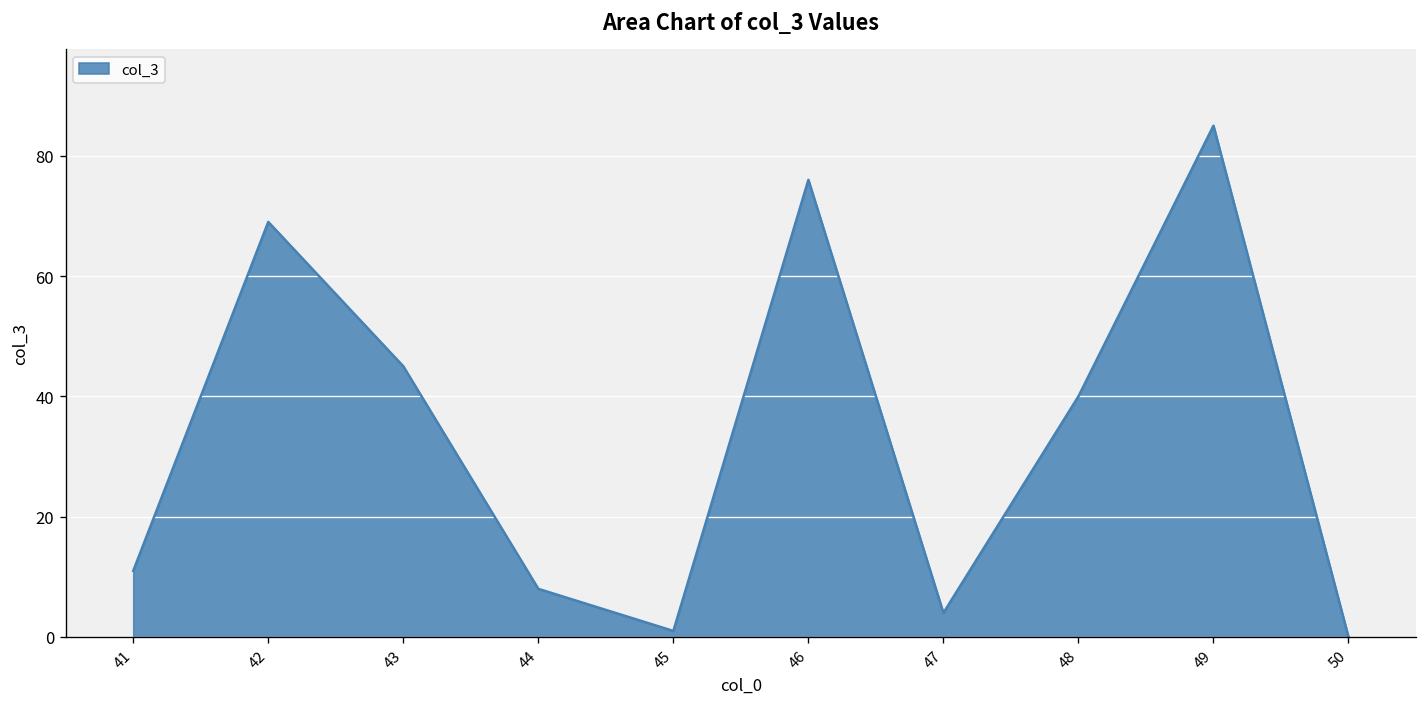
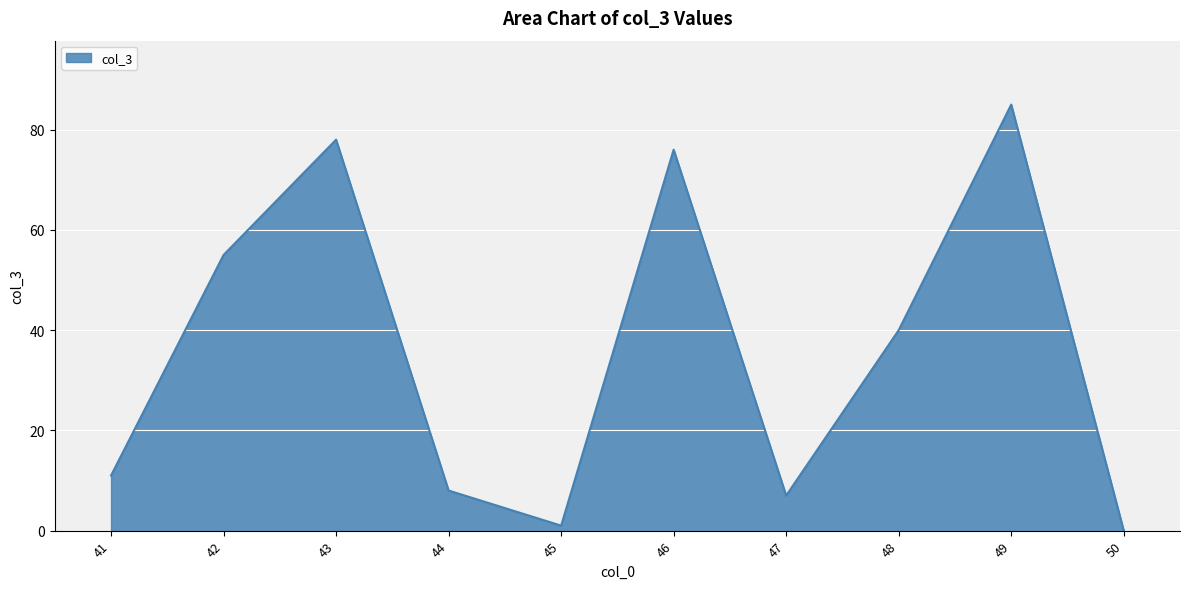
42: 69 -> 55
43: 45 -> 78
47: 4 -> 7
